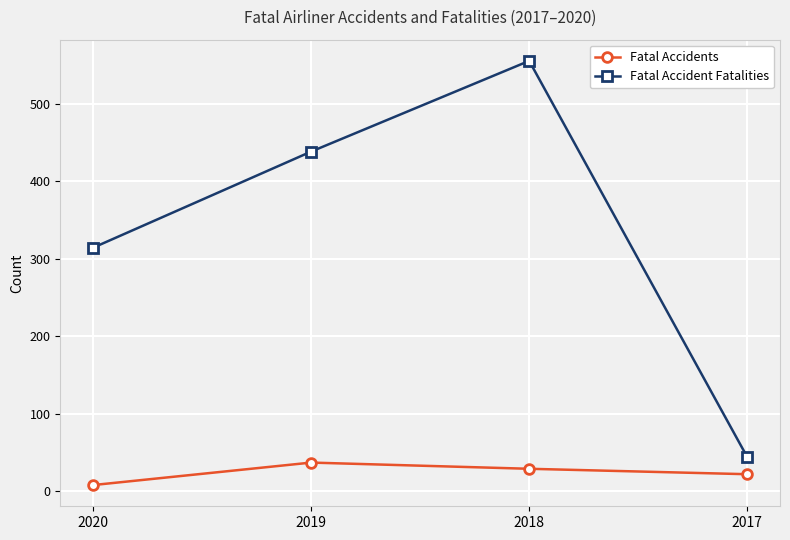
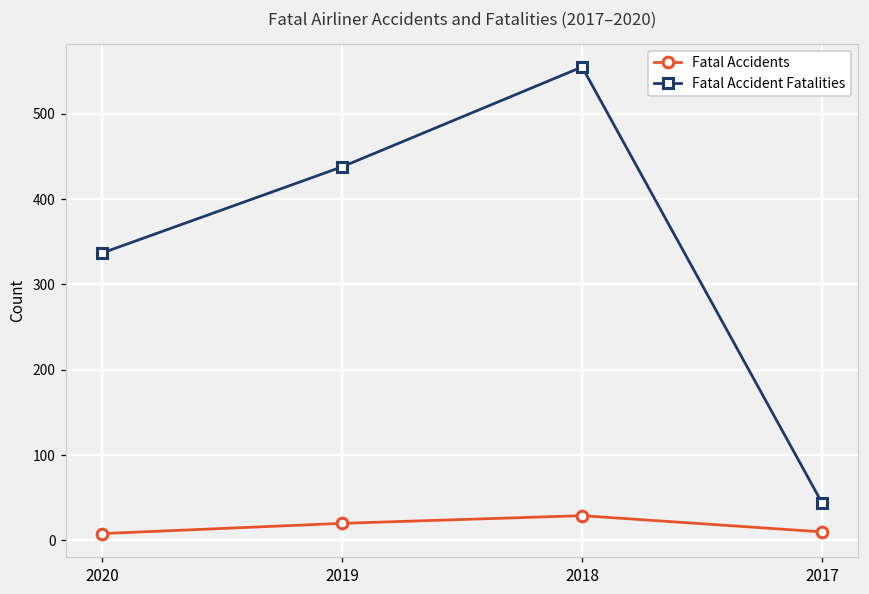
Fatal Accident Fatalities, 2020: 310 -> 340
Fatal Accidents, 2019: 40 -> 20
Fatal Accidents, 2017: 20 -> 10
